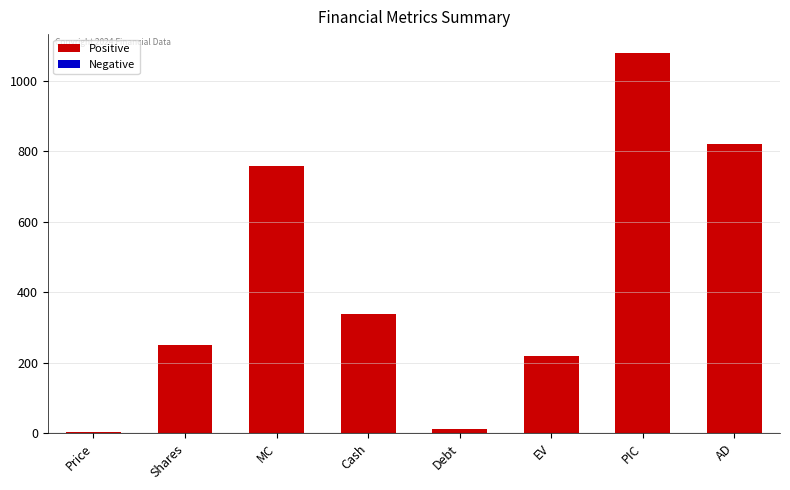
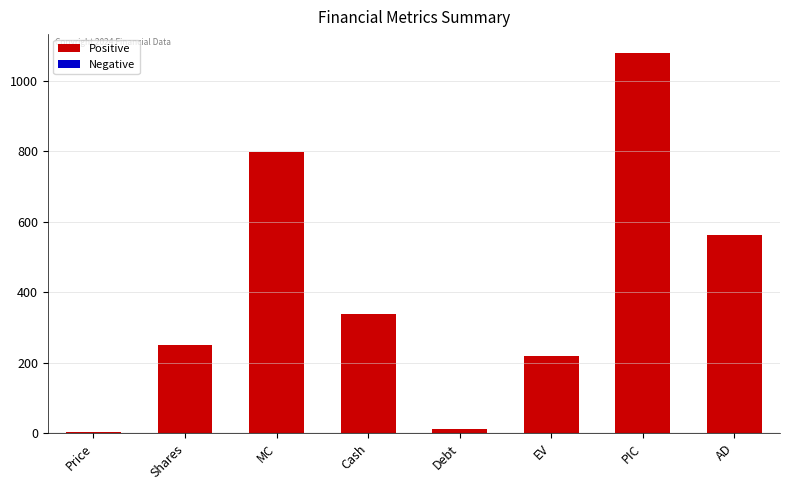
Positive, MC: 760 -> 800
Positive, AD: 820 -> 560
